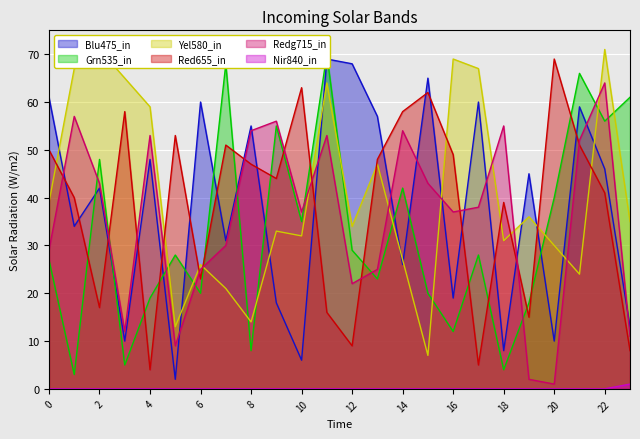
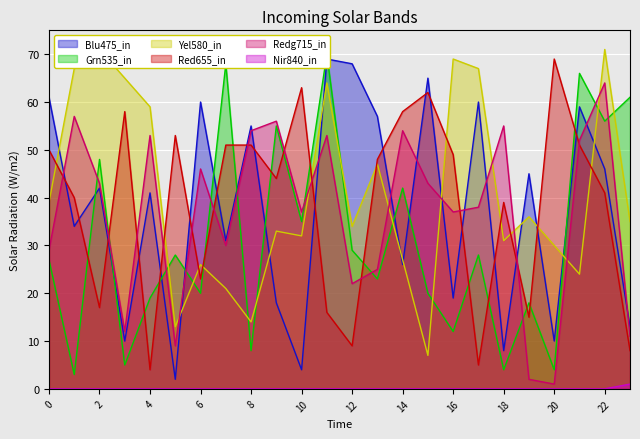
Blu475_in, 4: 48 -> 41
Redg715_in, 6: 25 -> 46
Red655_in, 8: 47 -> 51
Blu475_in, 10: 6 -> 4
Grn535_in, 20: 40 -> 4
